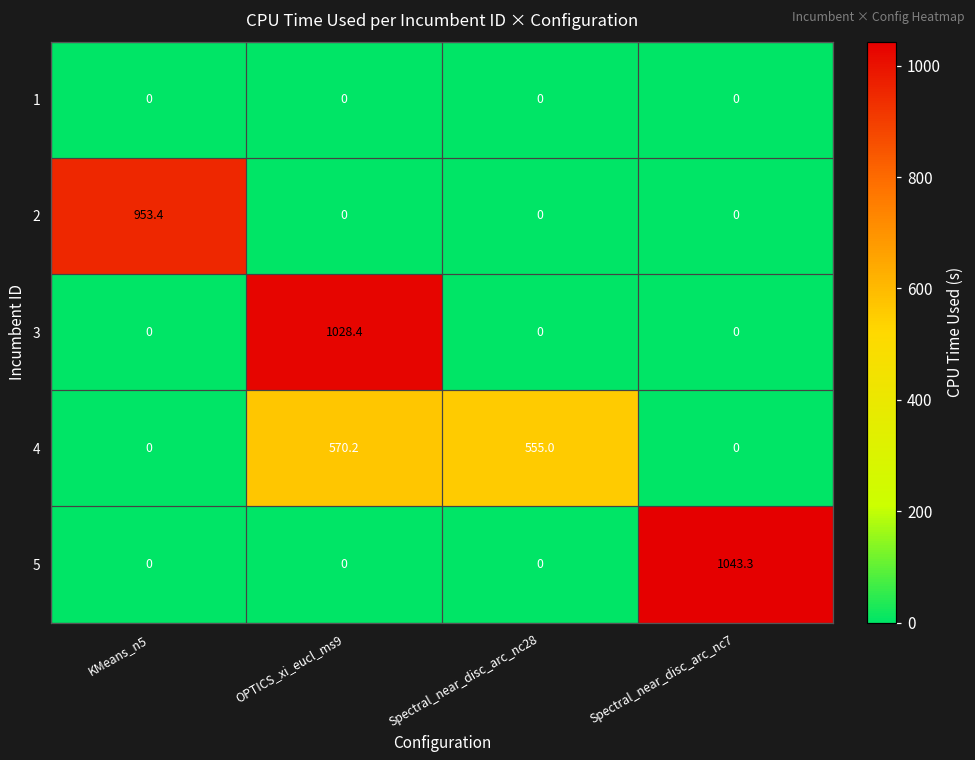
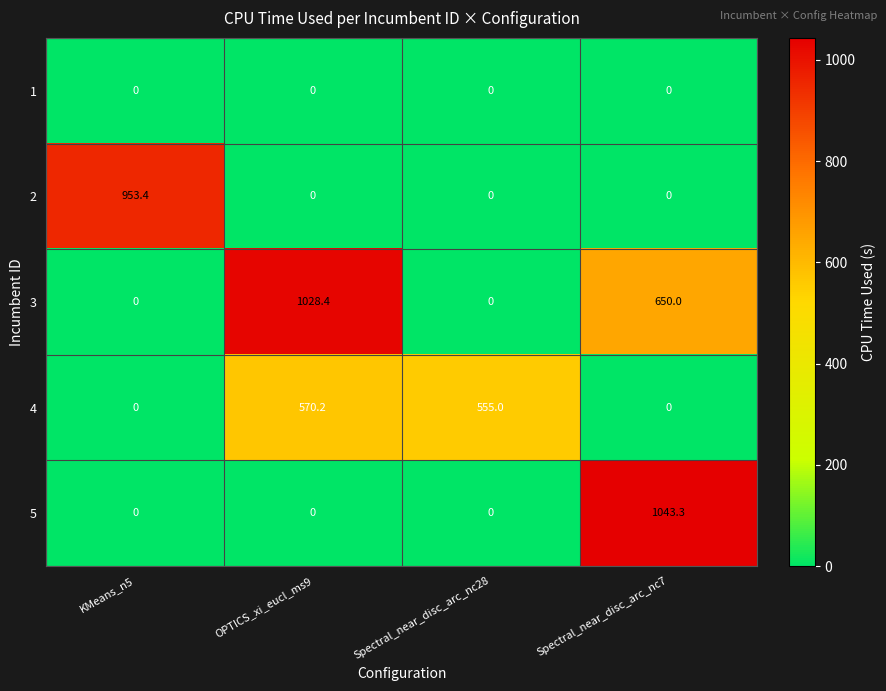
3, Spectral_near_disc_arc_nc7: 0 -> 650.0
